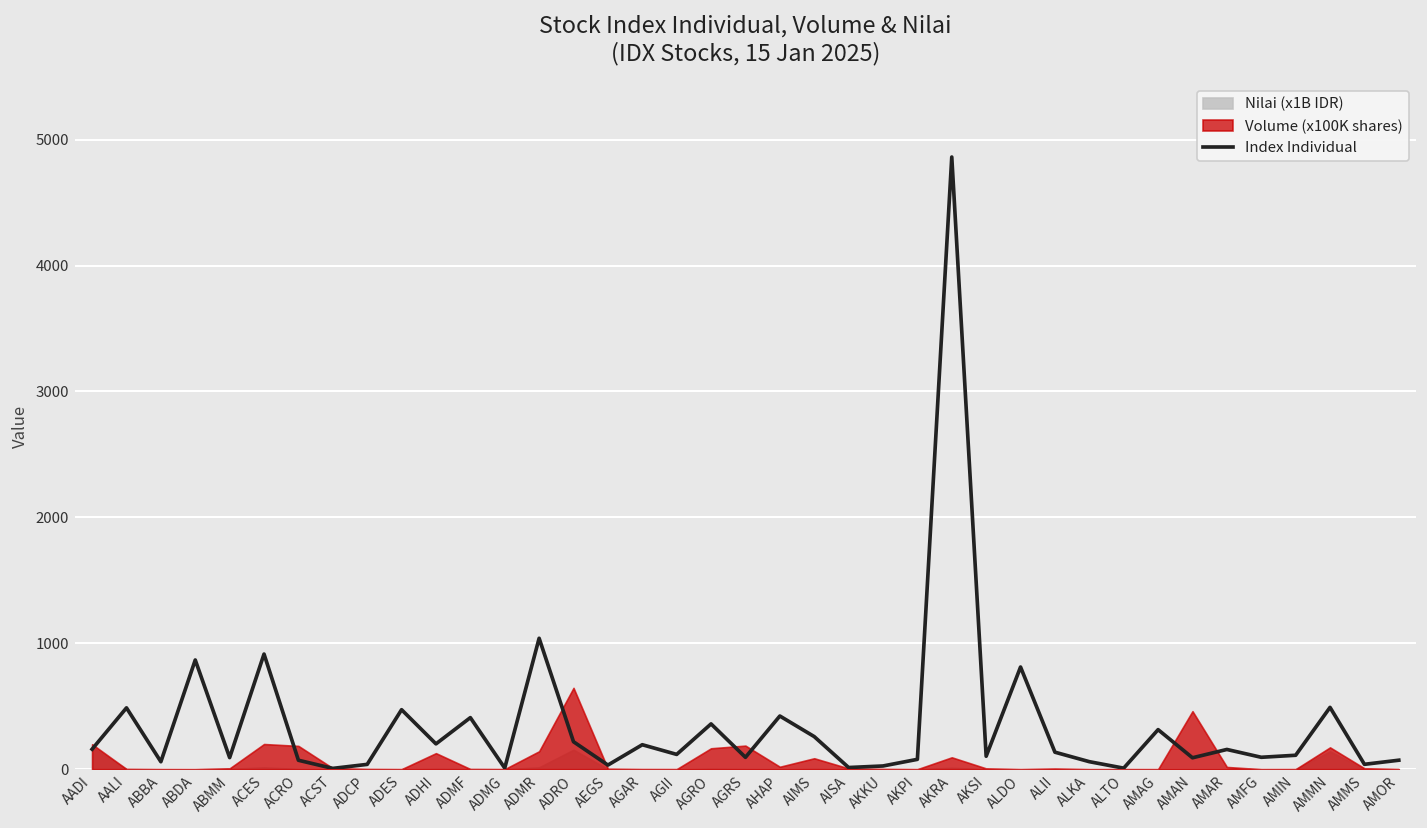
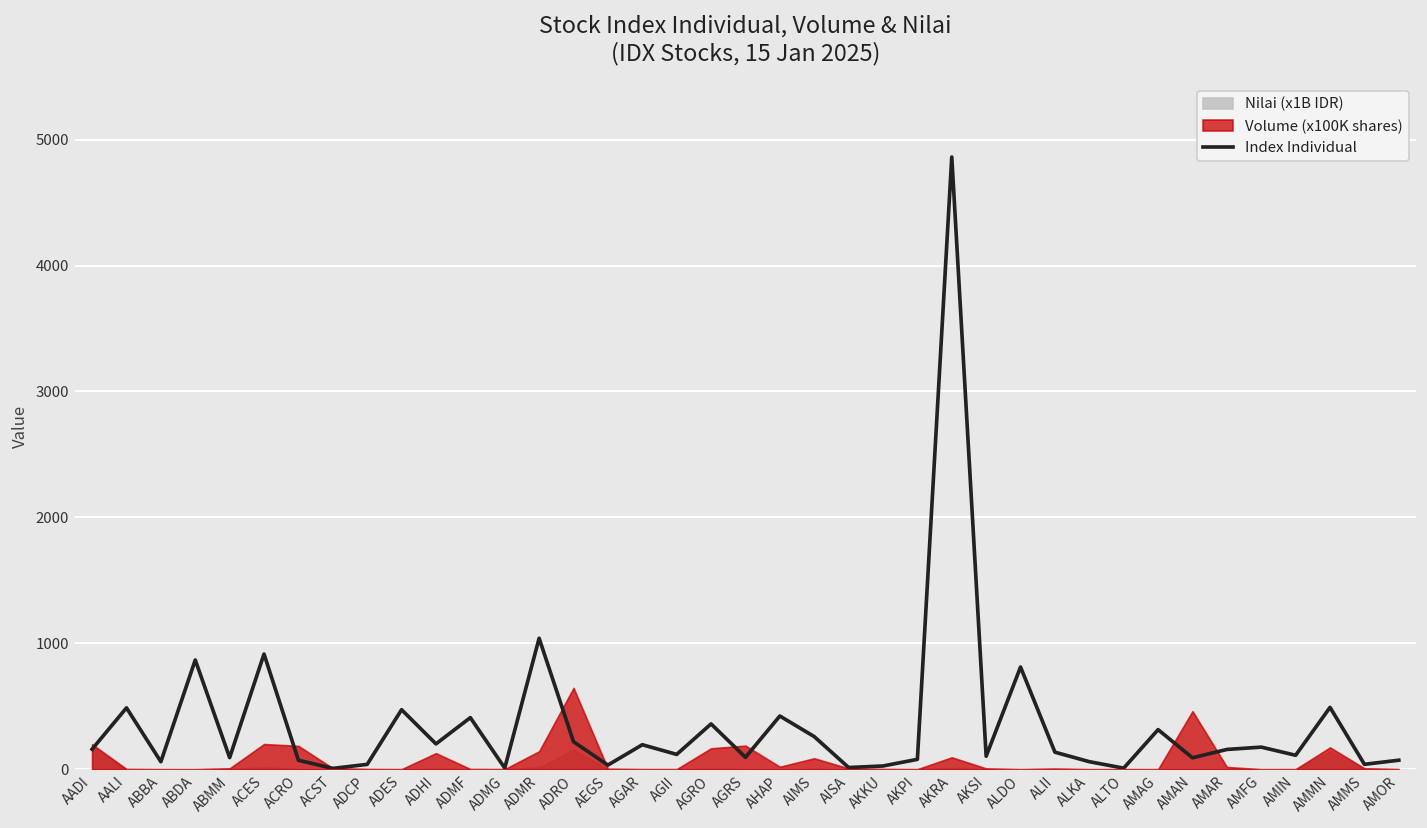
Index Individual, AMFG: 90 -> 180
